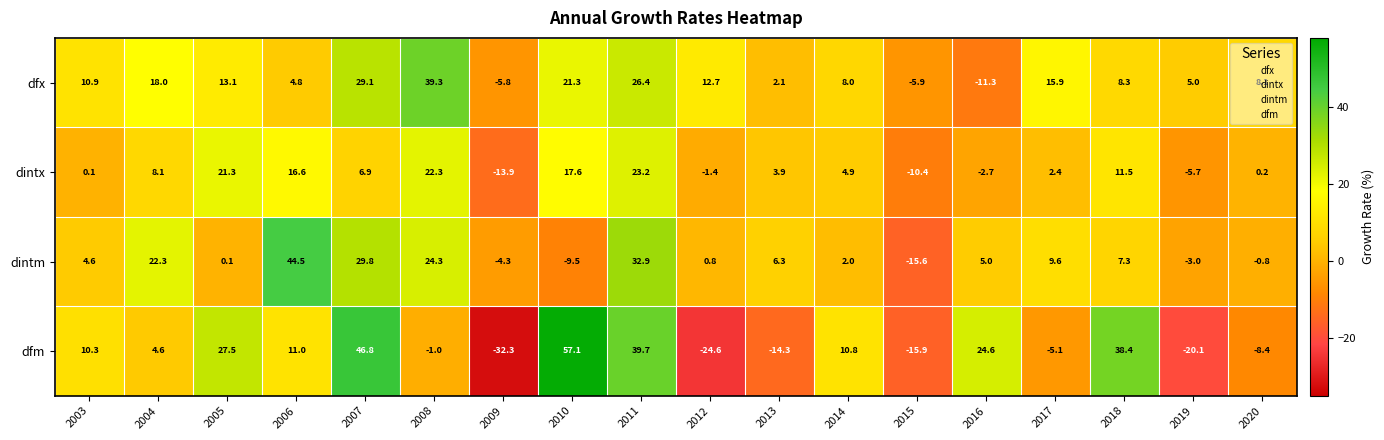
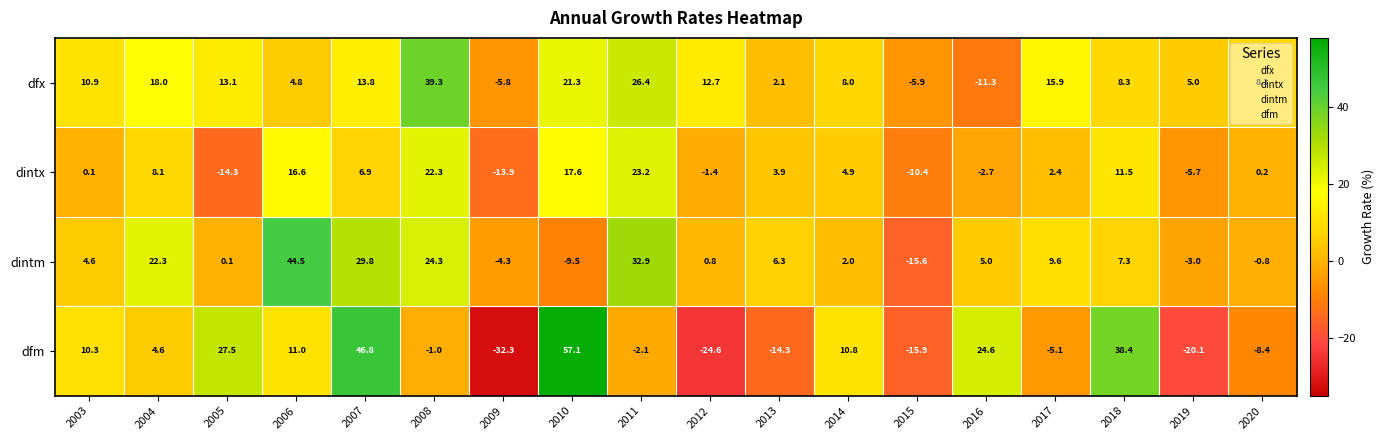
dfx, 2007: 29.1 -> 13.8
dintx, 2005: 21.3 -> -14.3
dfm, 2011: 39.7 -> -2.1
